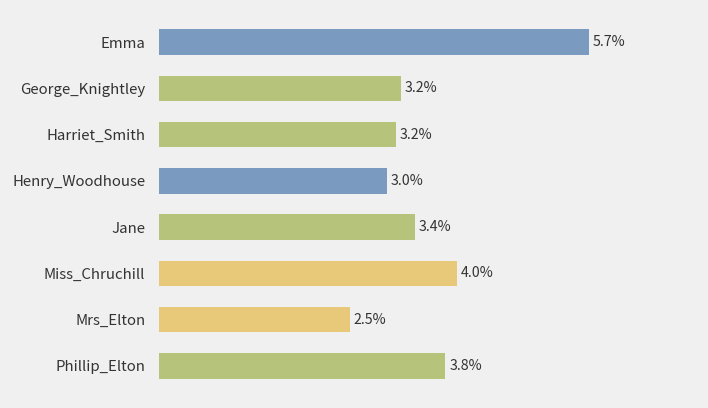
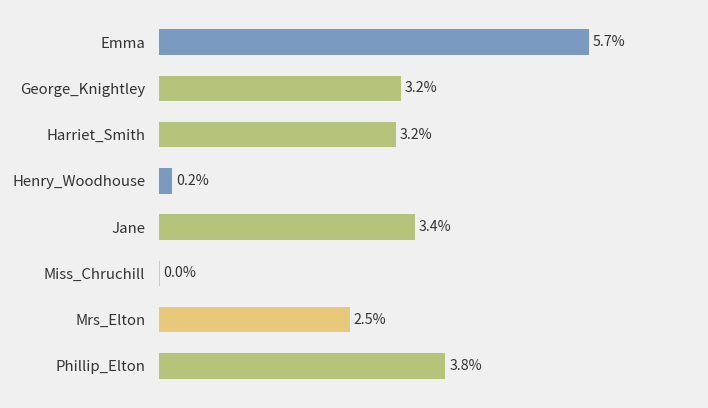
Henry_Woodhouse: 3.0% -> 0.2%
Miss_Chruchill: 4.0% -> 0.0%
